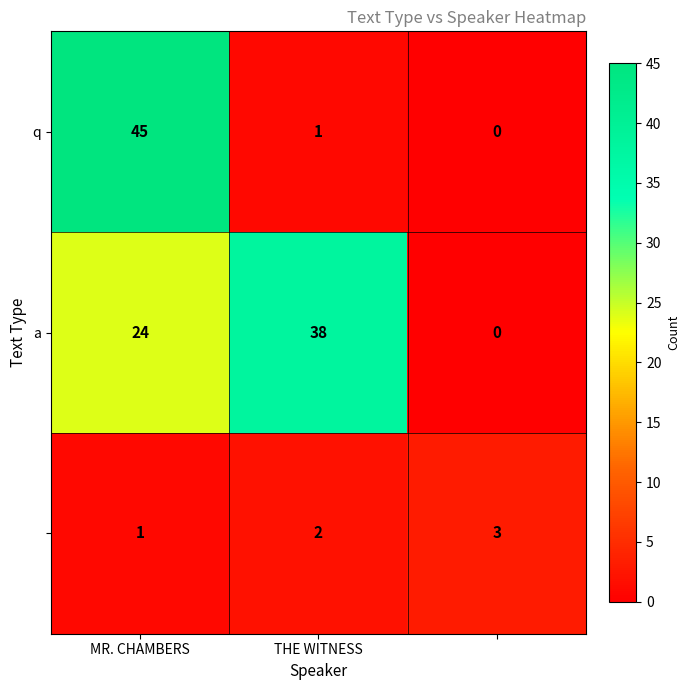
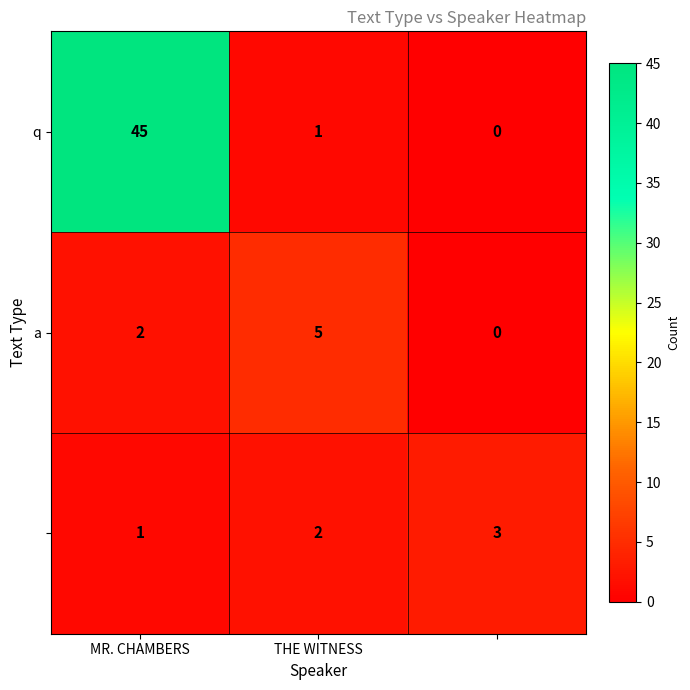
a, MR. CHAMBERS: 24 -> 2
a, THE WITNESS: 38 -> 5
